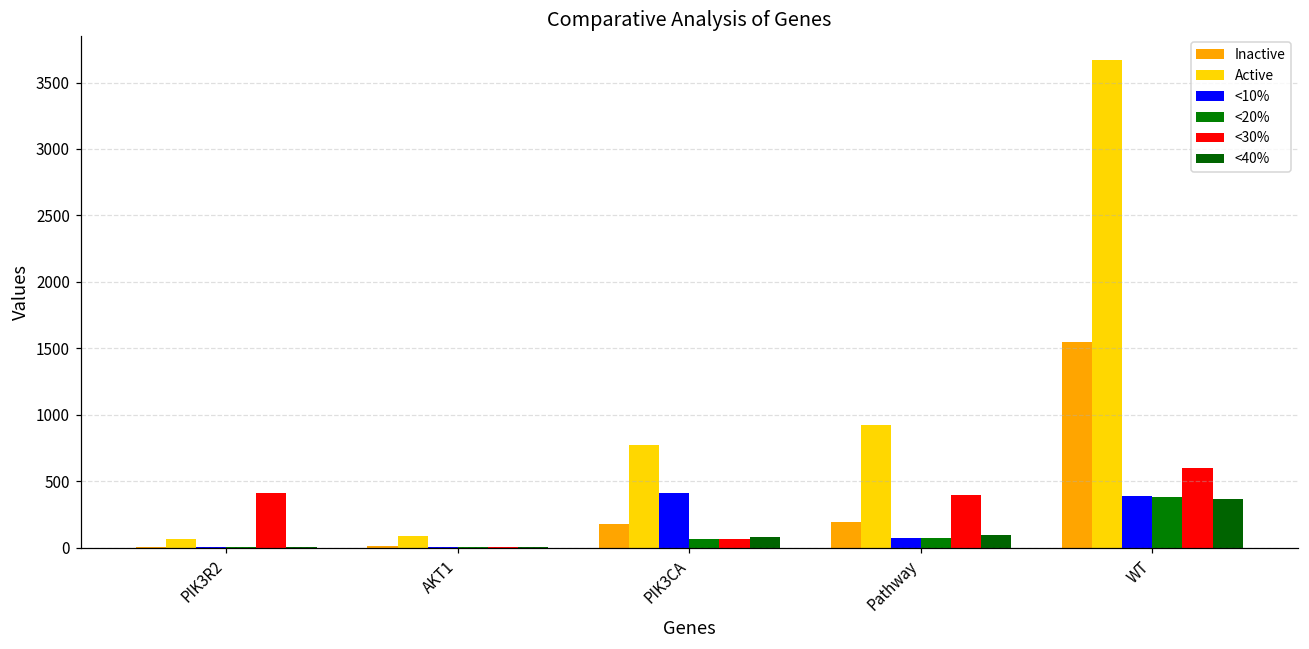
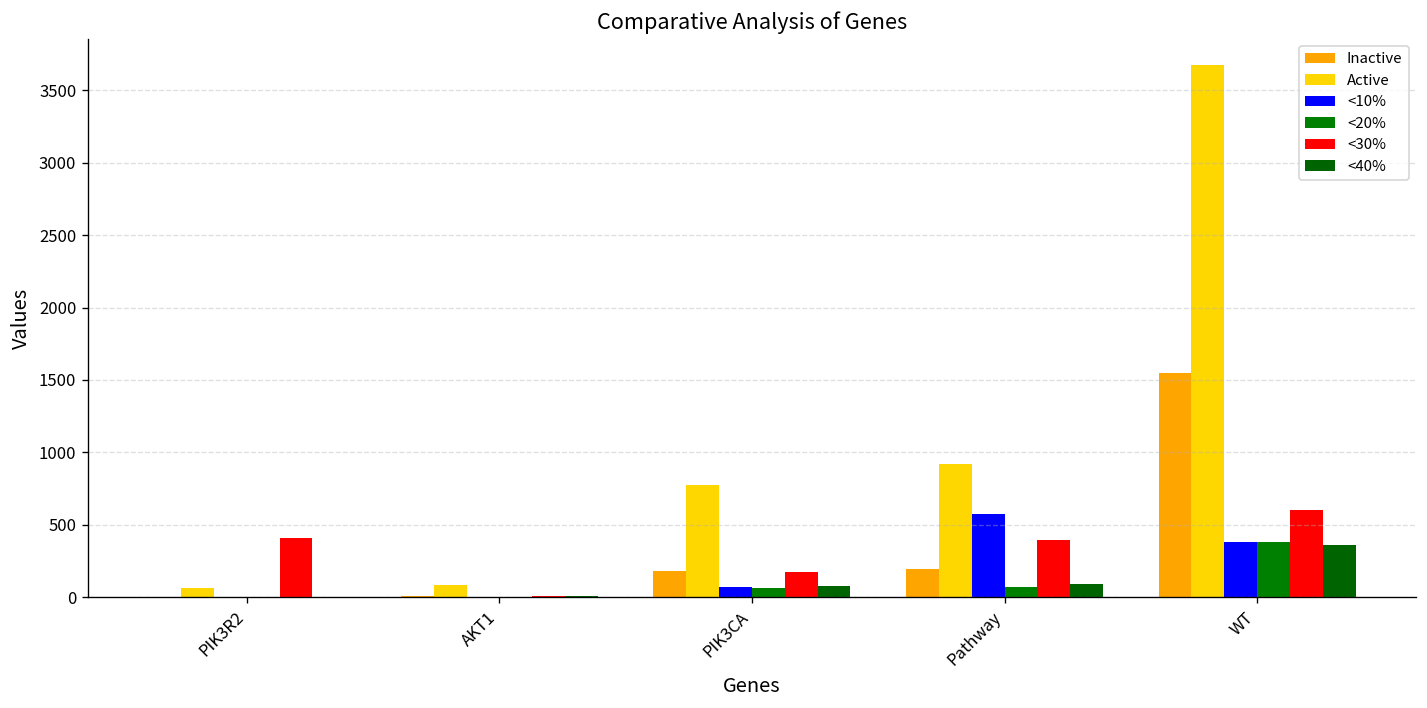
<10%, PIK3CA: 410 -> 70
<30%, PIK3CA: 70 -> 170
<10%, Pathway: 80 -> 570
